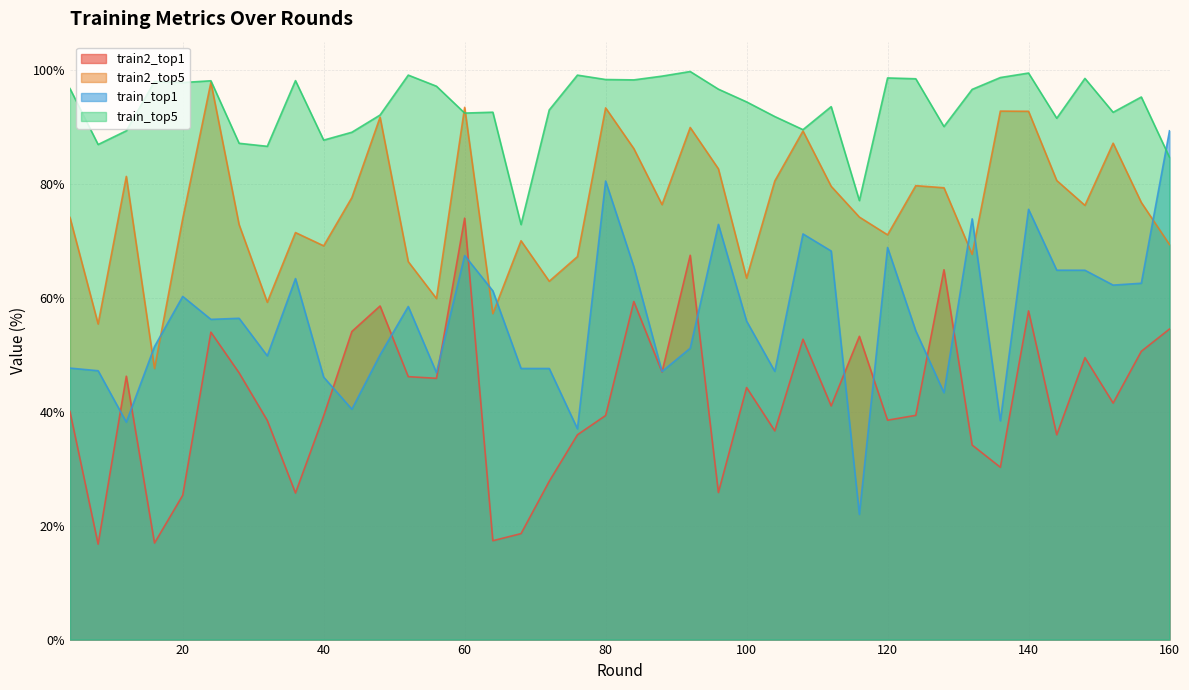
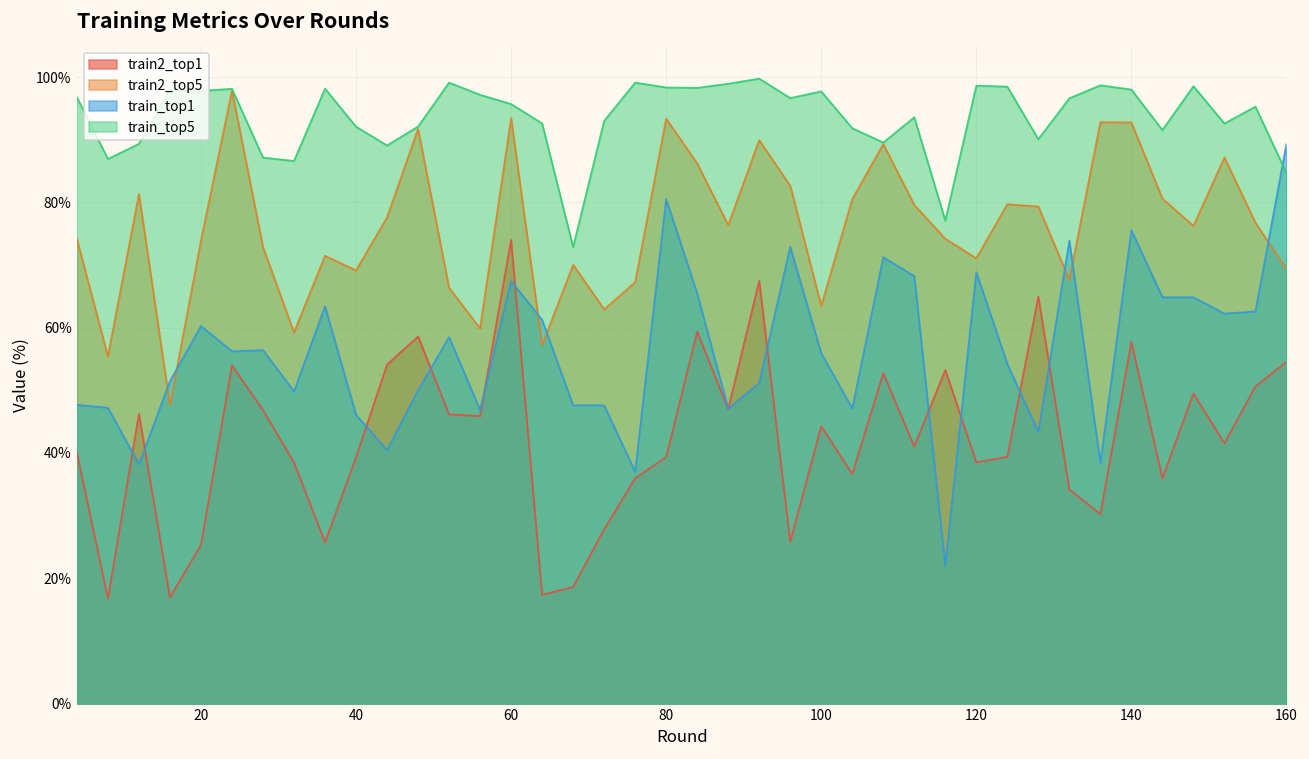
train_top5, 40: 88% -> 92%
train_top5, 60: 92% -> 96%
train_top5, 100: 94% -> 98%
train_top5, 140: 99% -> 98%
